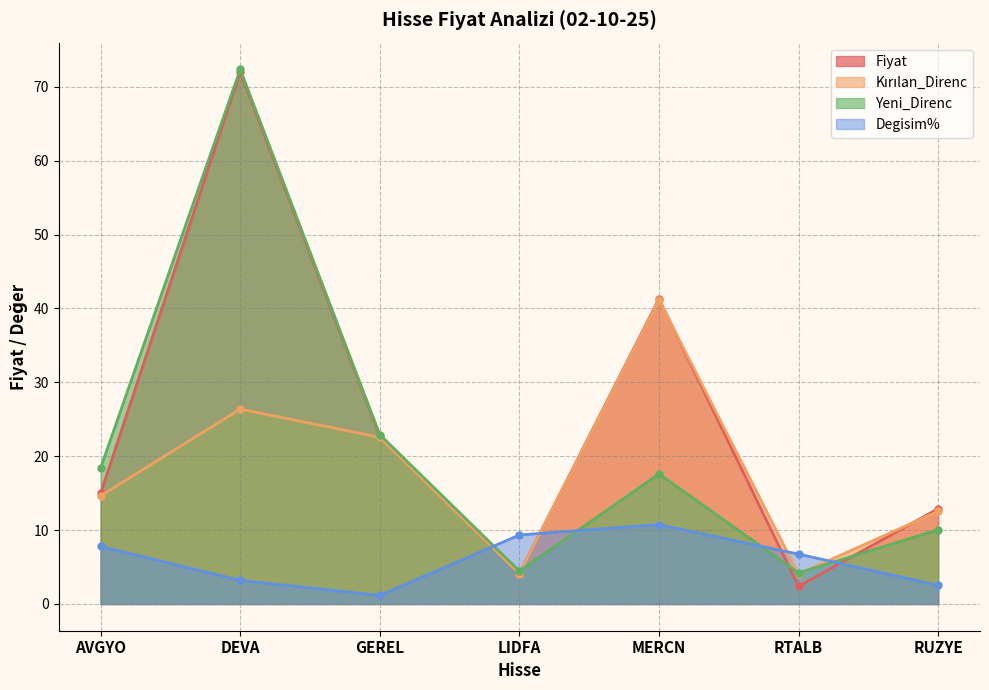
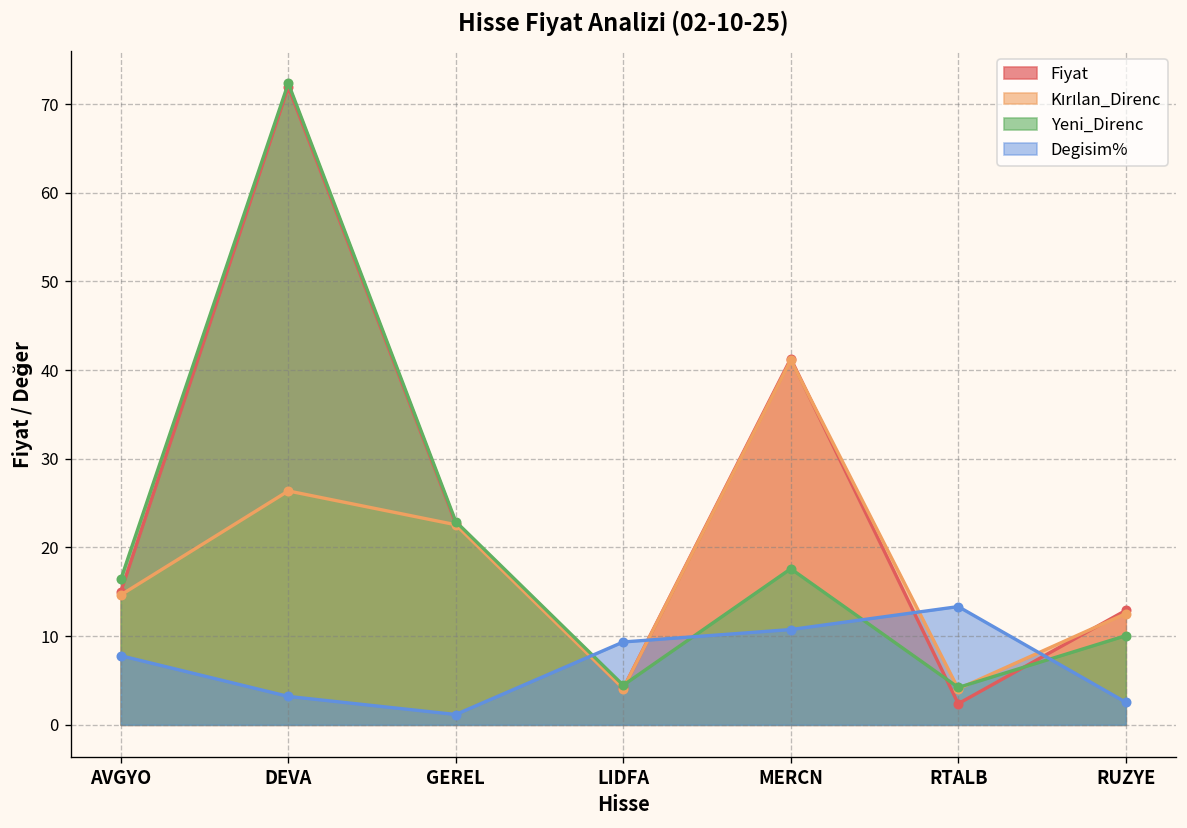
Yeni_Direnc, AVGYO: 18 -> 16
Degisim%, RTALB: 7 -> 13
